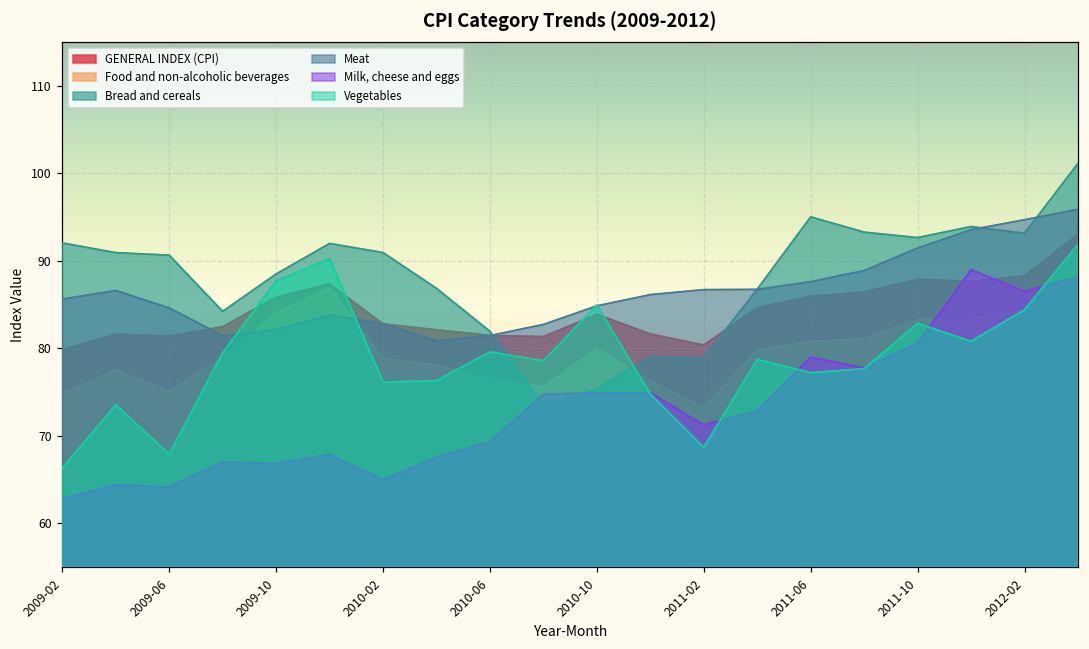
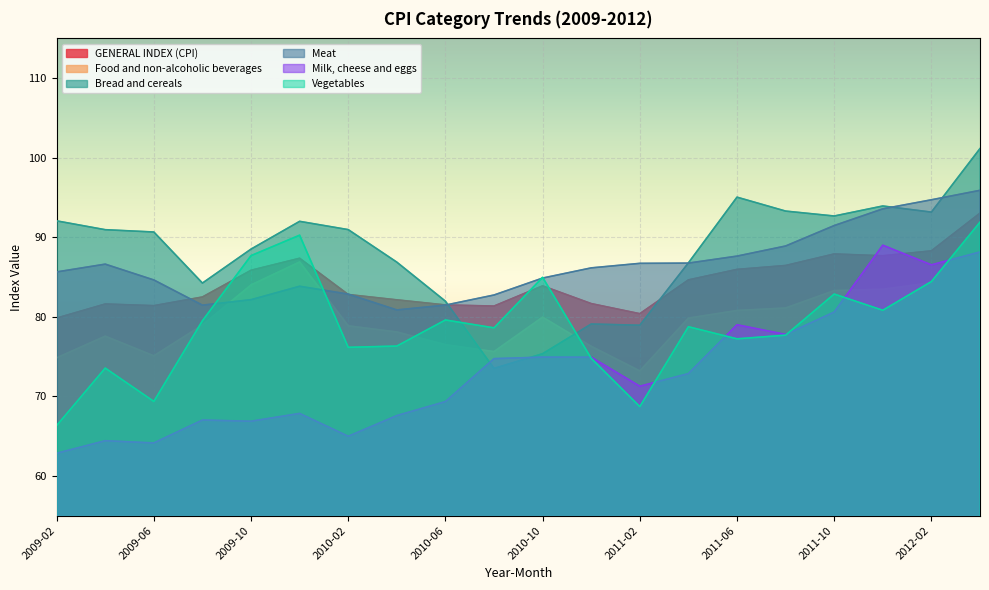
Vegetables, 2009-06: 68 -> 69
